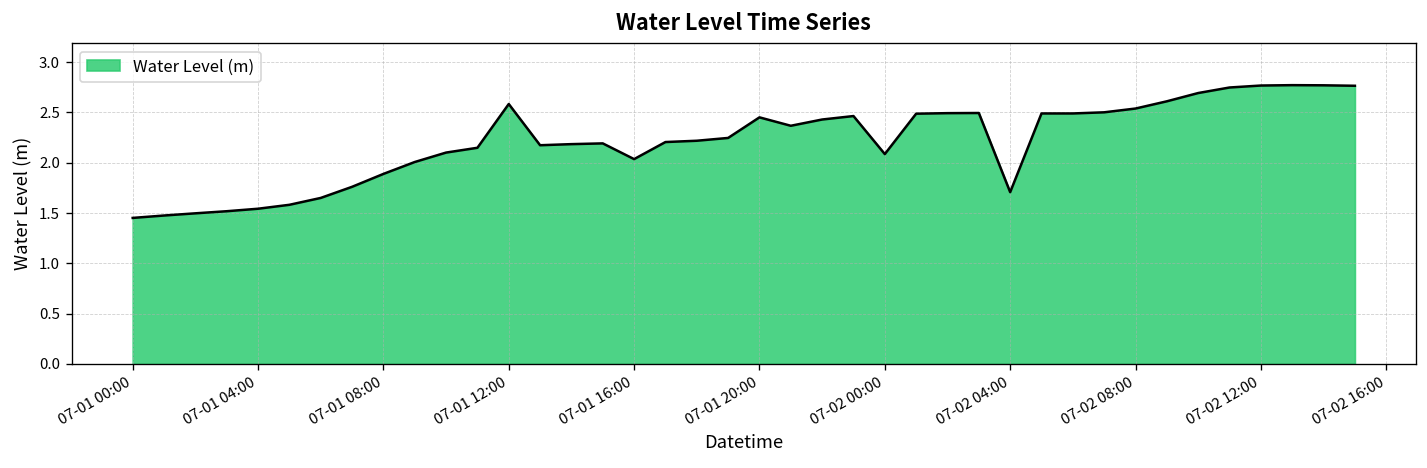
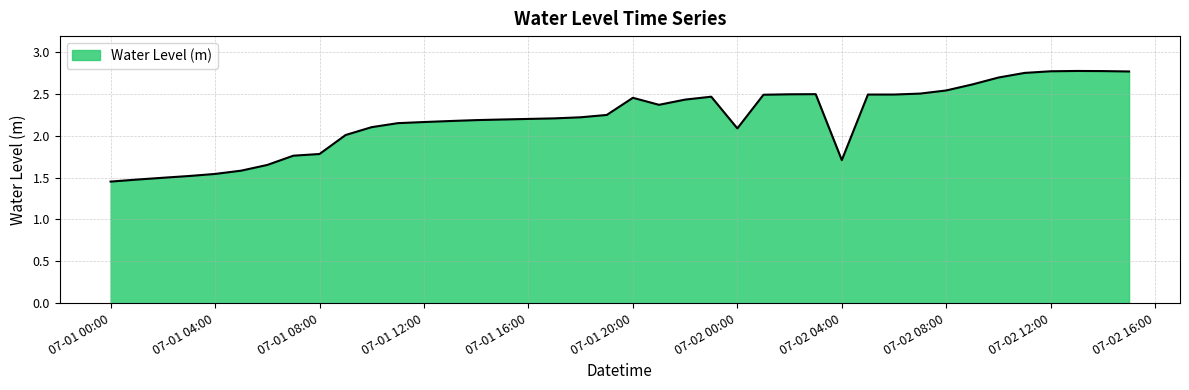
07-01 08:00: 1.9 -> 1.8
07-01 12:00: 2.6 -> 2.2
07-01 16:00: 2.0 -> 2.2
